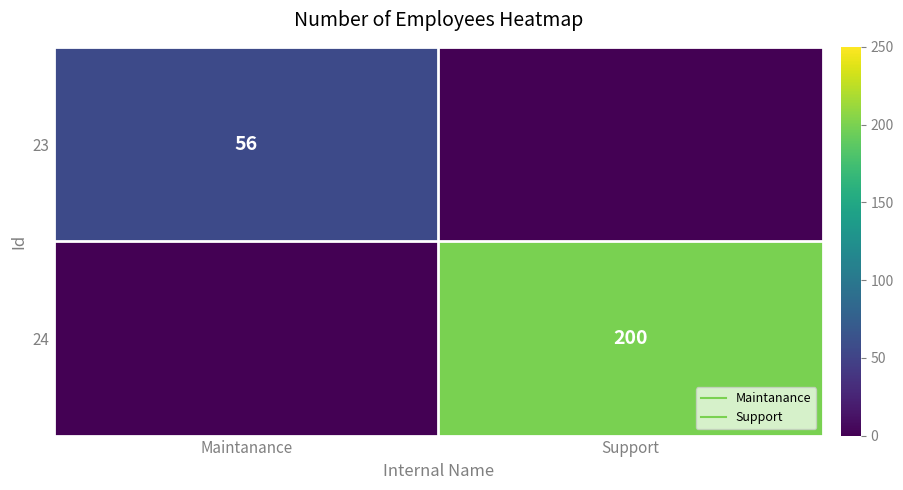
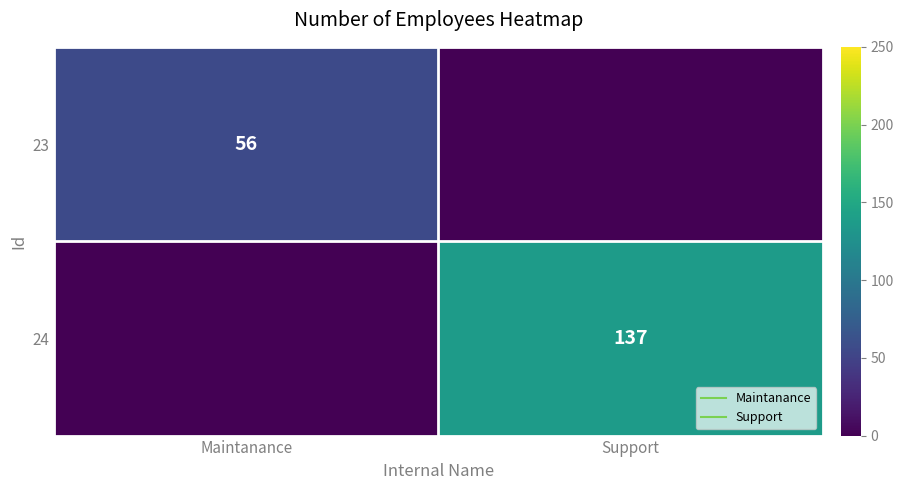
24, Support: 200 -> 137
